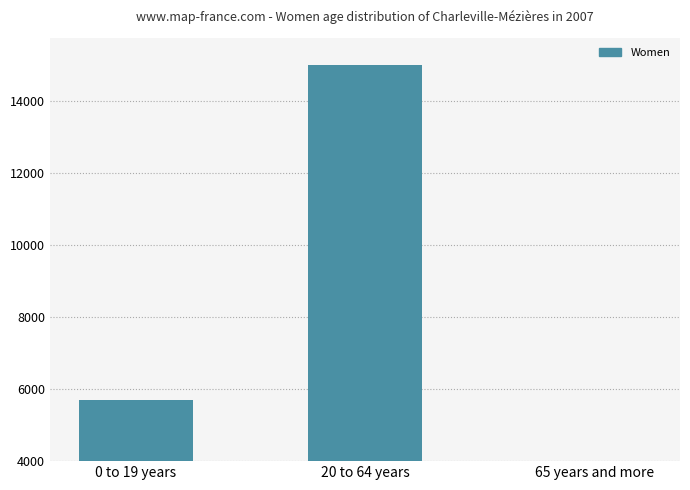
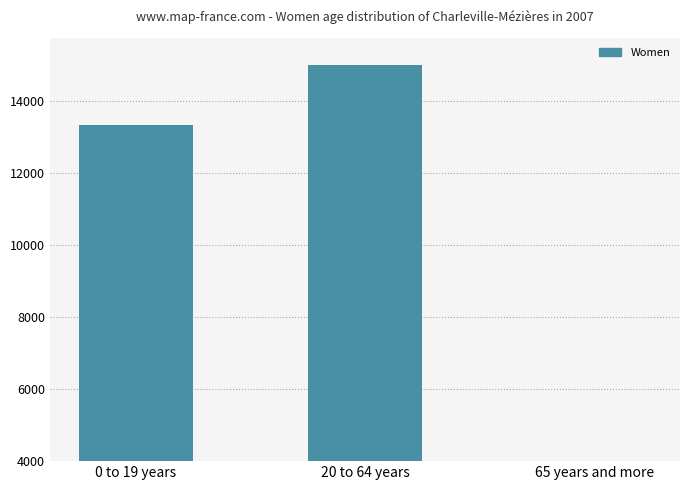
0 to 19 years: 5700 -> 13300
